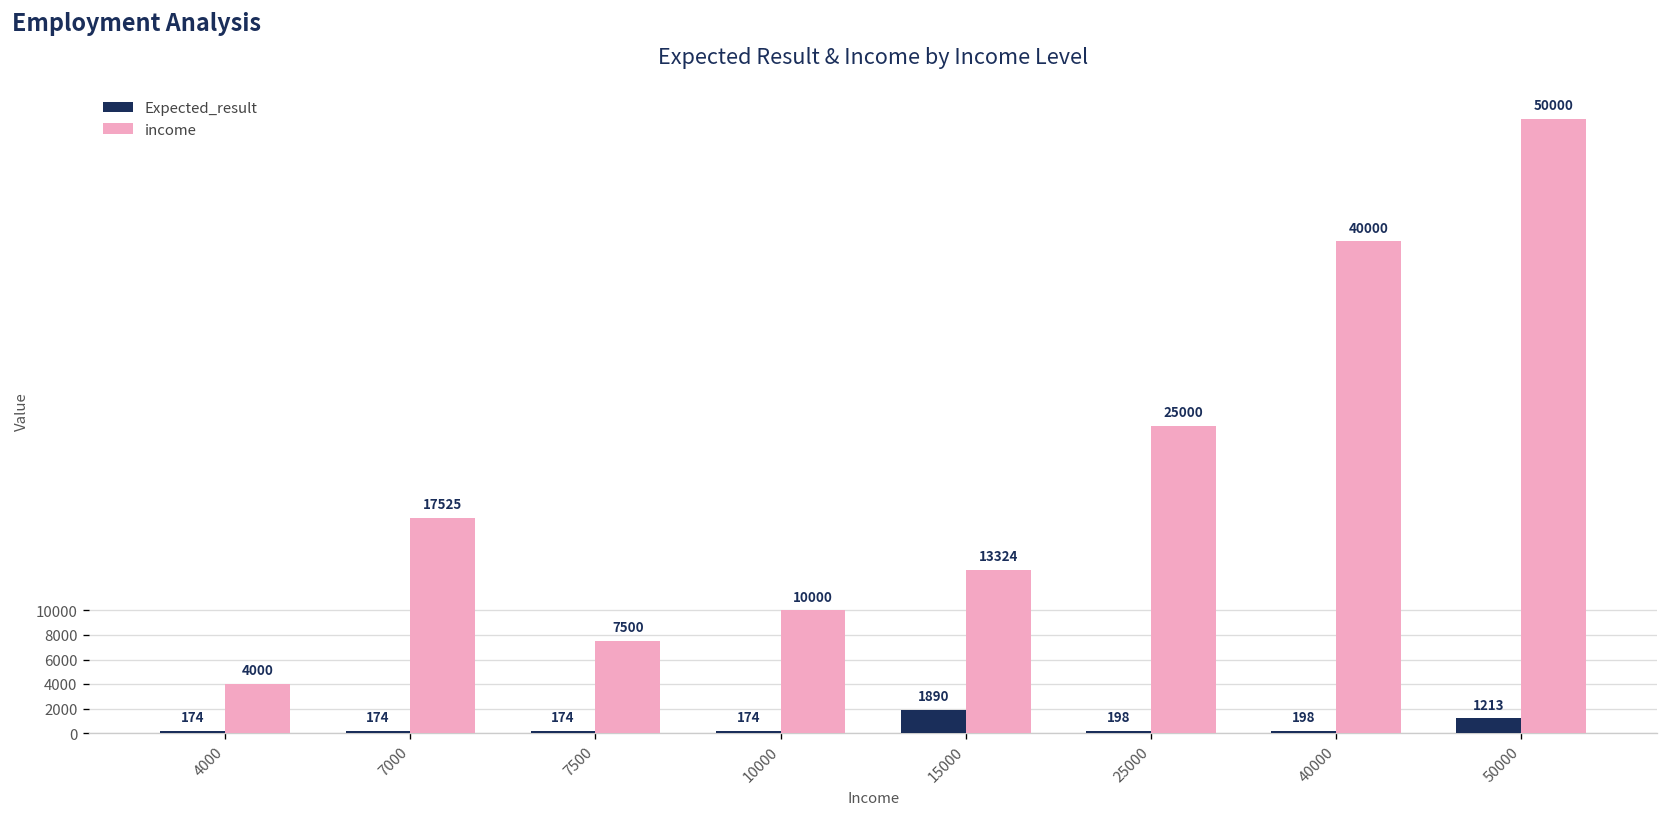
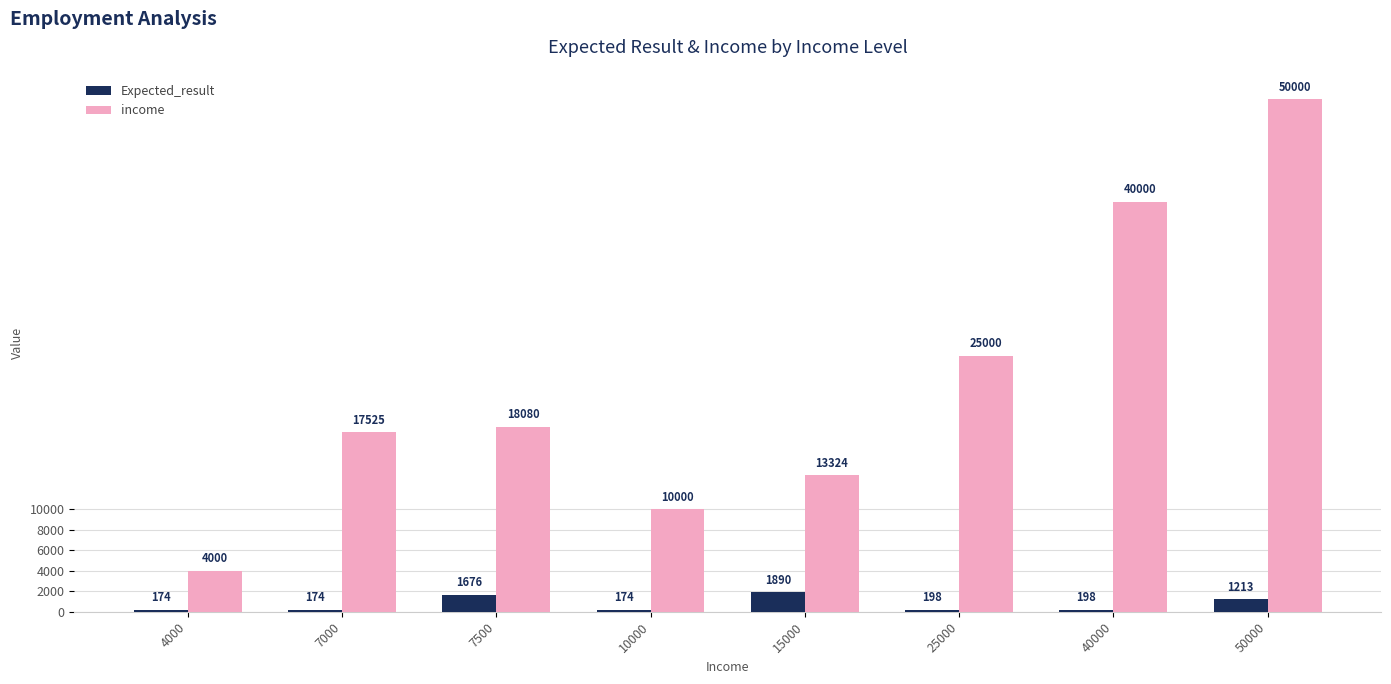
Expected_result, 7500: 174 -> 1676
income, 7500: 7500 -> 18080
